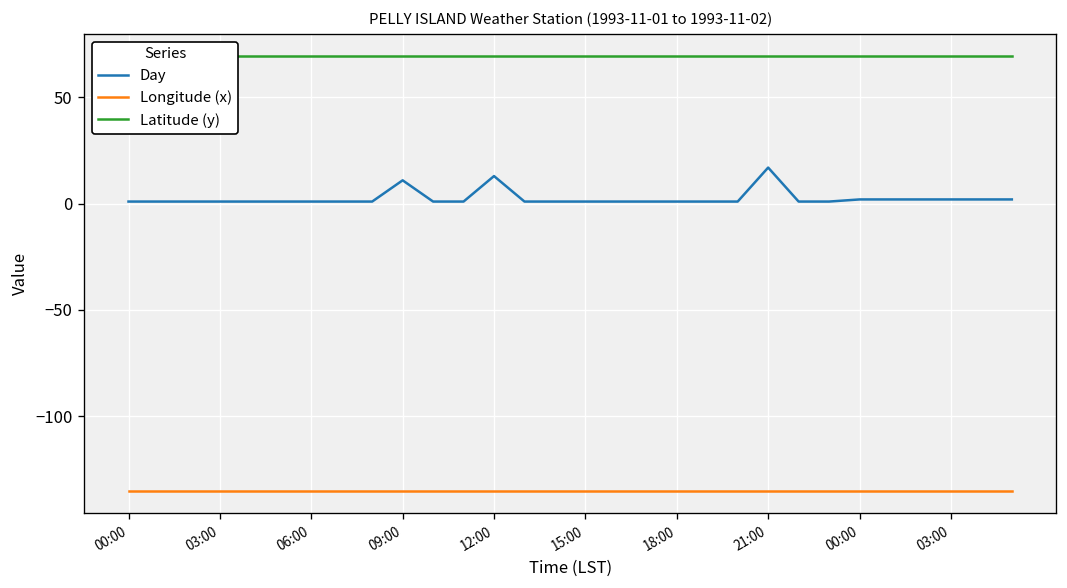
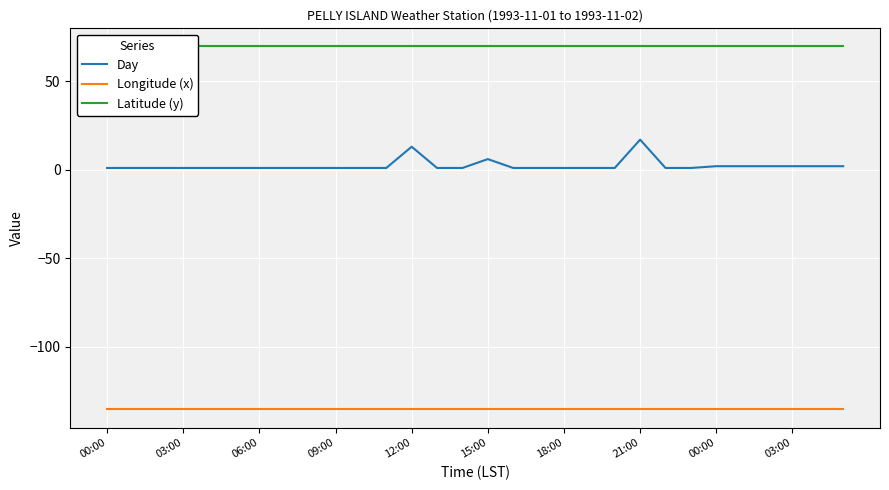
Day, 09:00: 11 -> 1
Day, 15:00: 1 -> 6
